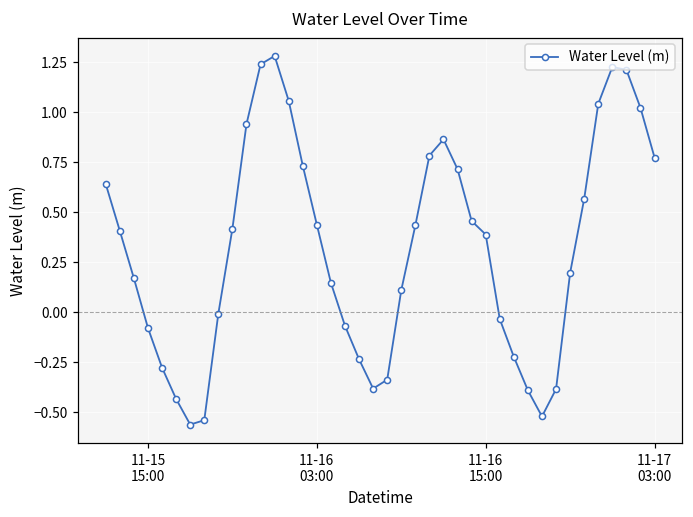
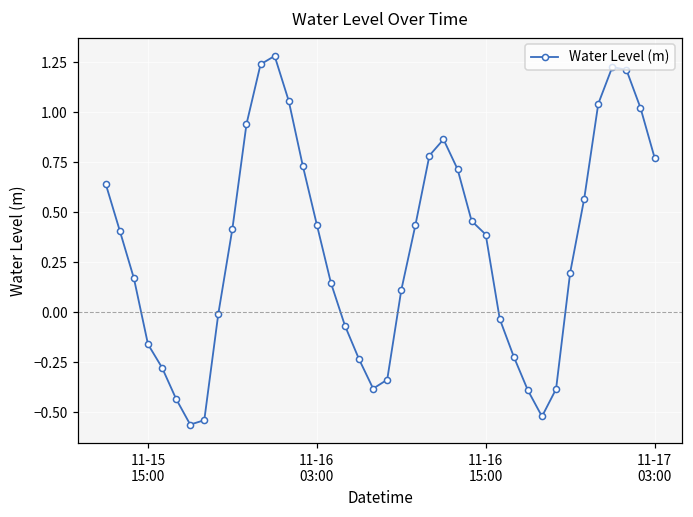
11-15 15:00: -0.08 -> -0.16
